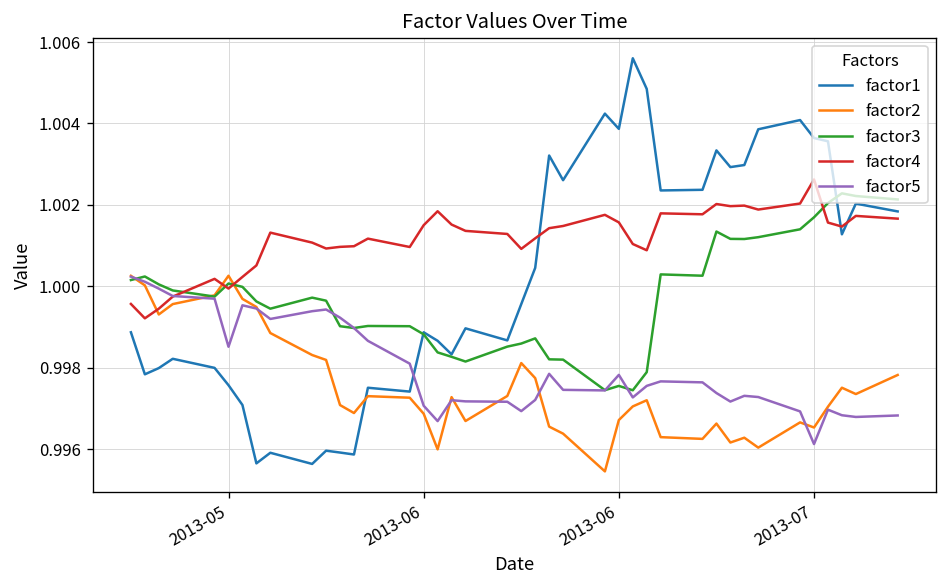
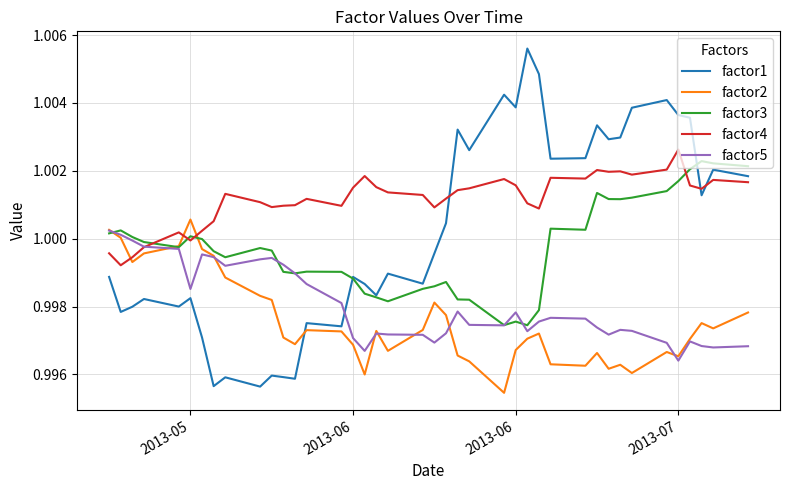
factor1, 2013-05: 0.9976 -> 0.9982
factor2, 2013-05: 1.0003 -> 1.0006
factor5, 2013-07: 0.9961 -> 0.9964
